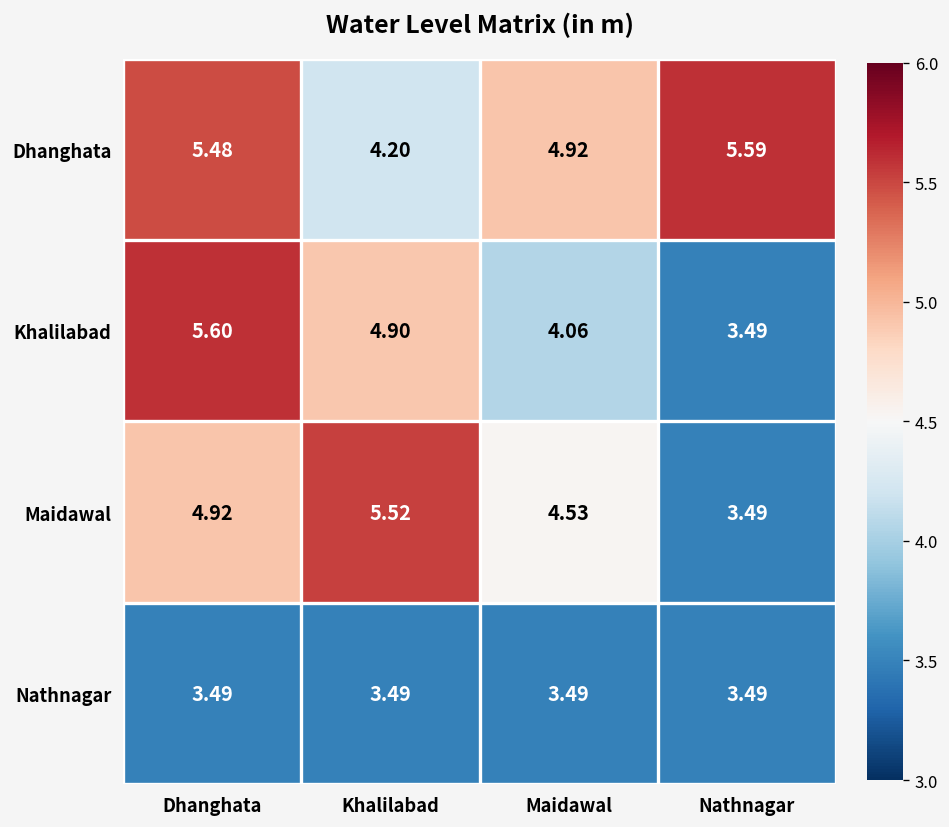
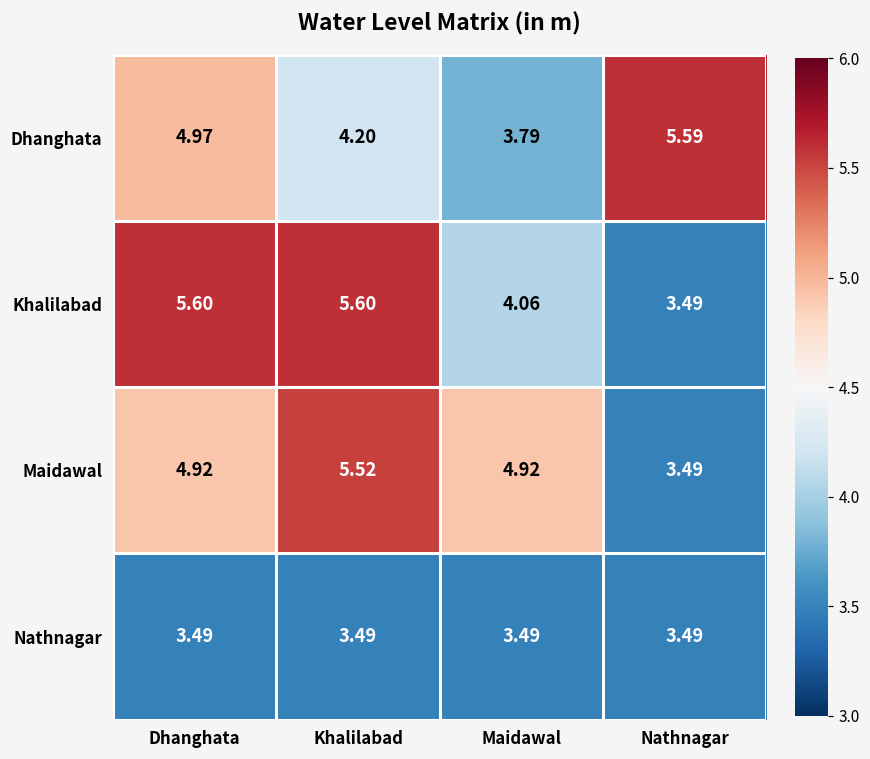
Dhanghata, Dhanghata: 5.48 -> 4.97
Dhanghata, Maidawal: 4.92 -> 3.79
Khalilabad, Khalilabad: 4.90 -> 5.60
Maidawal, Maidawal: 4.53 -> 4.92
